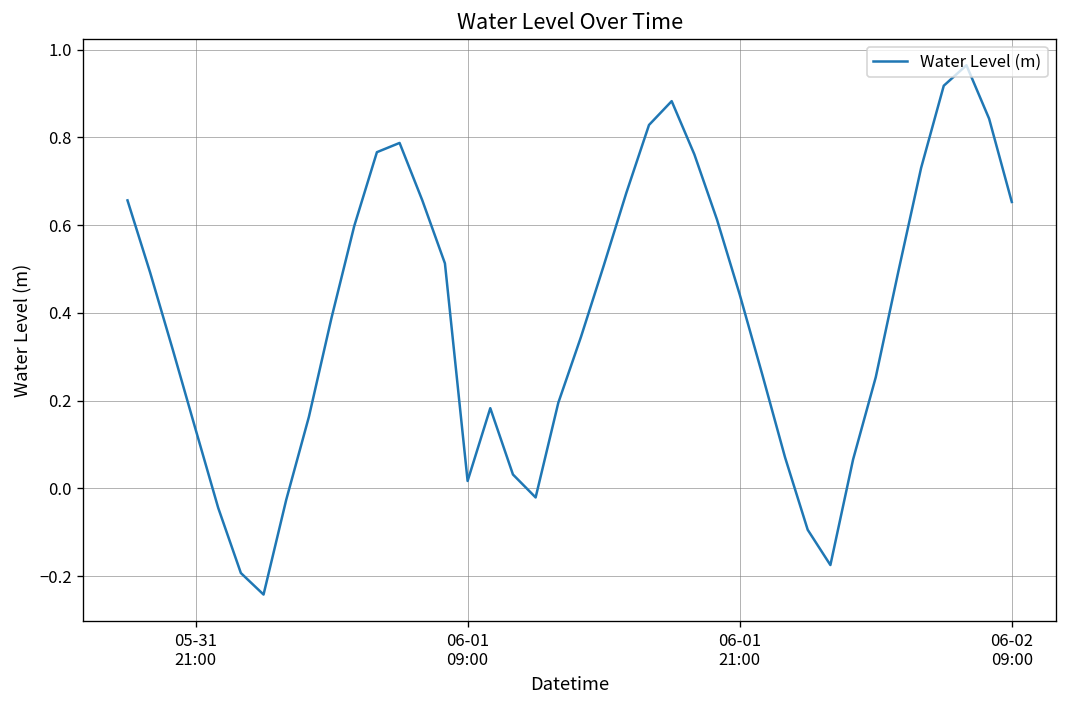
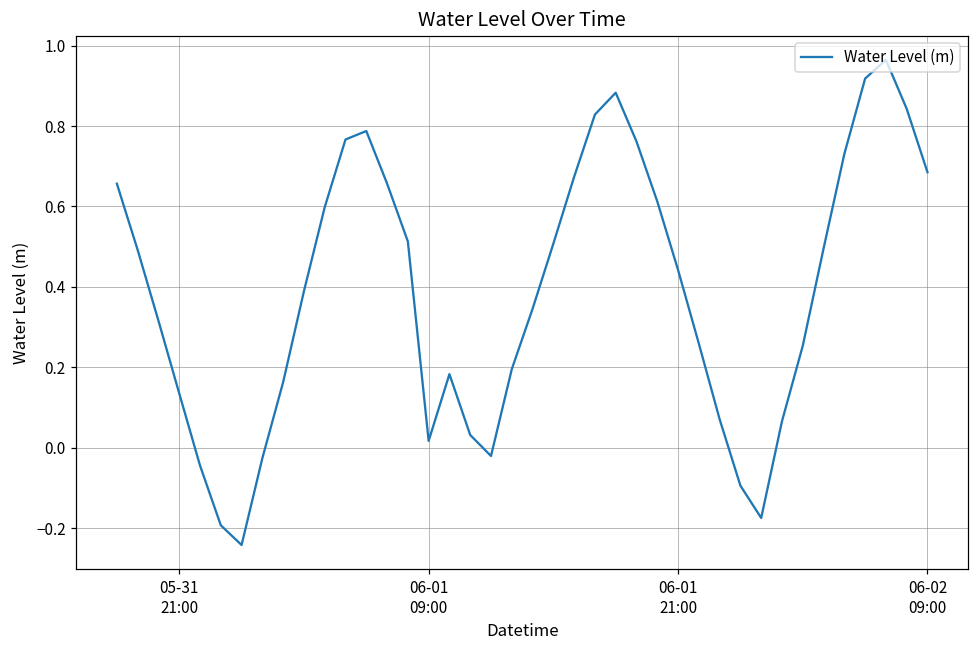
06-02 09:00: 0.65 -> 0.69
